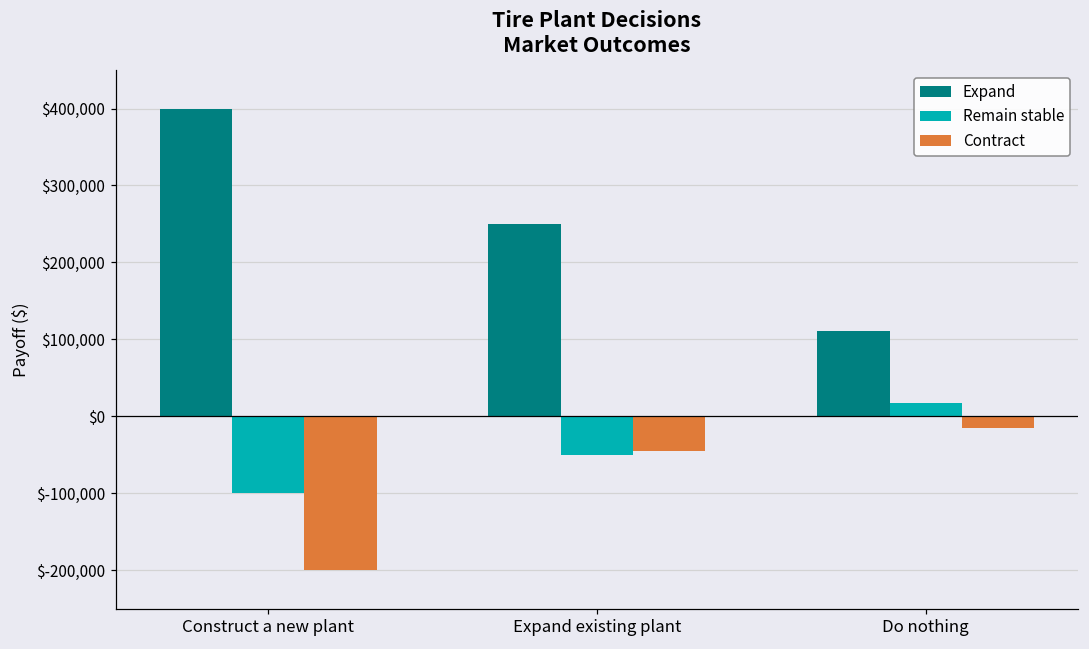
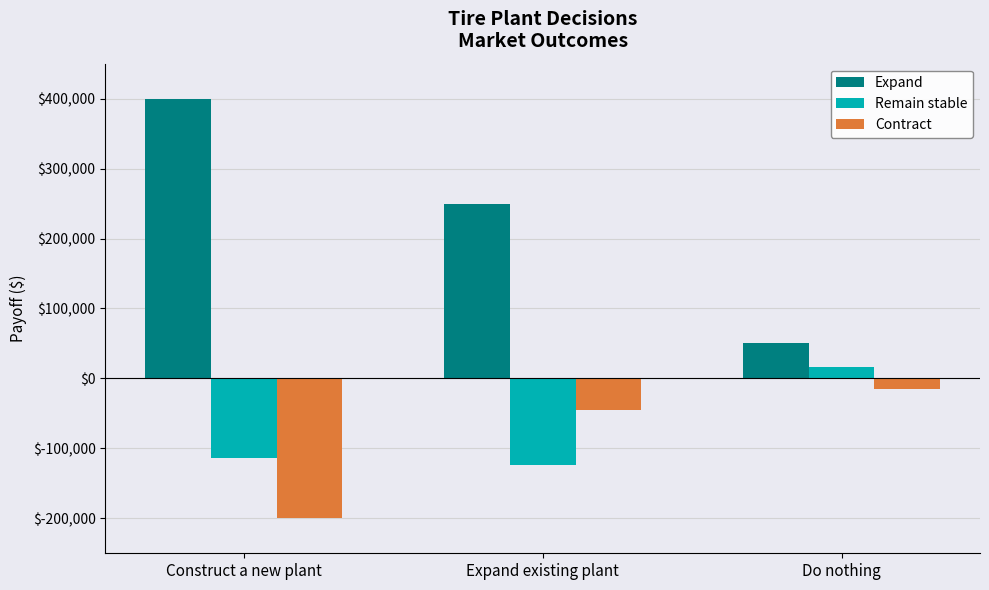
Remain stable, Construct a new plant: $-100,000 -> $-110,000
Remain stable, Expand existing plant: $-50,000 -> $-120,000
Expand, Do nothing: $110,000 -> $50,000
